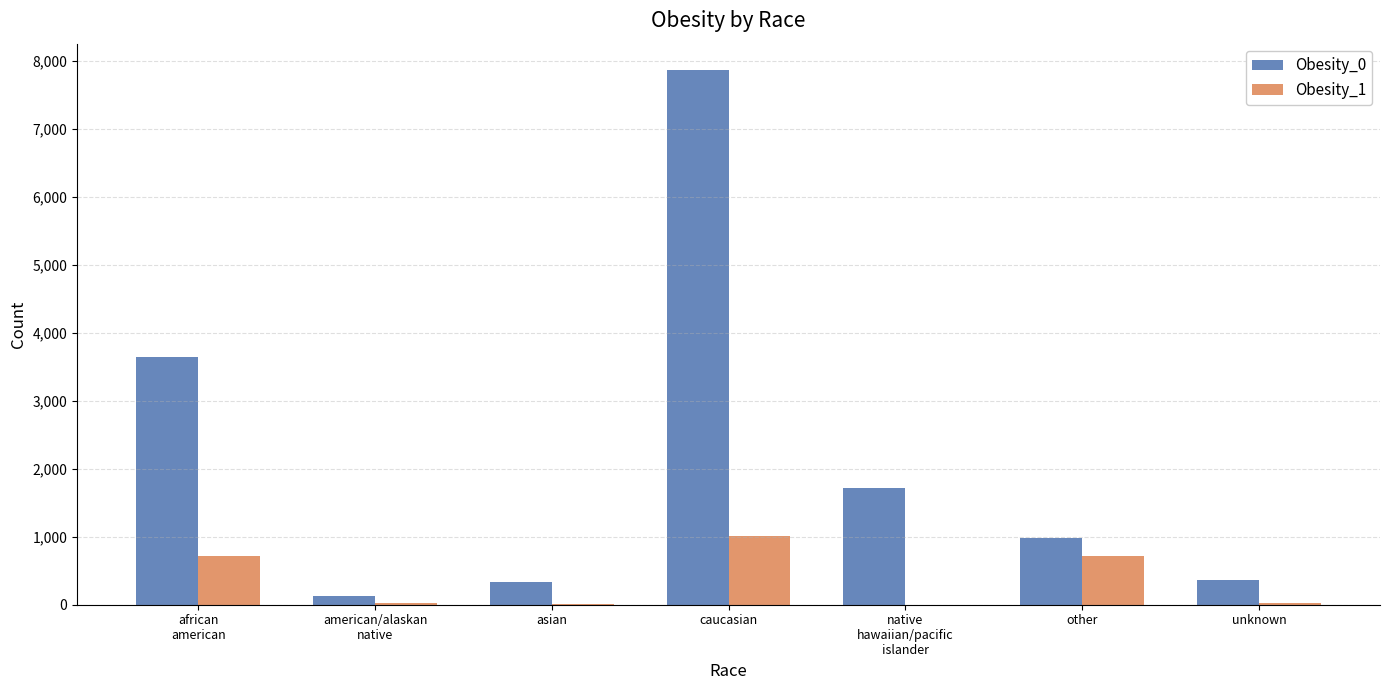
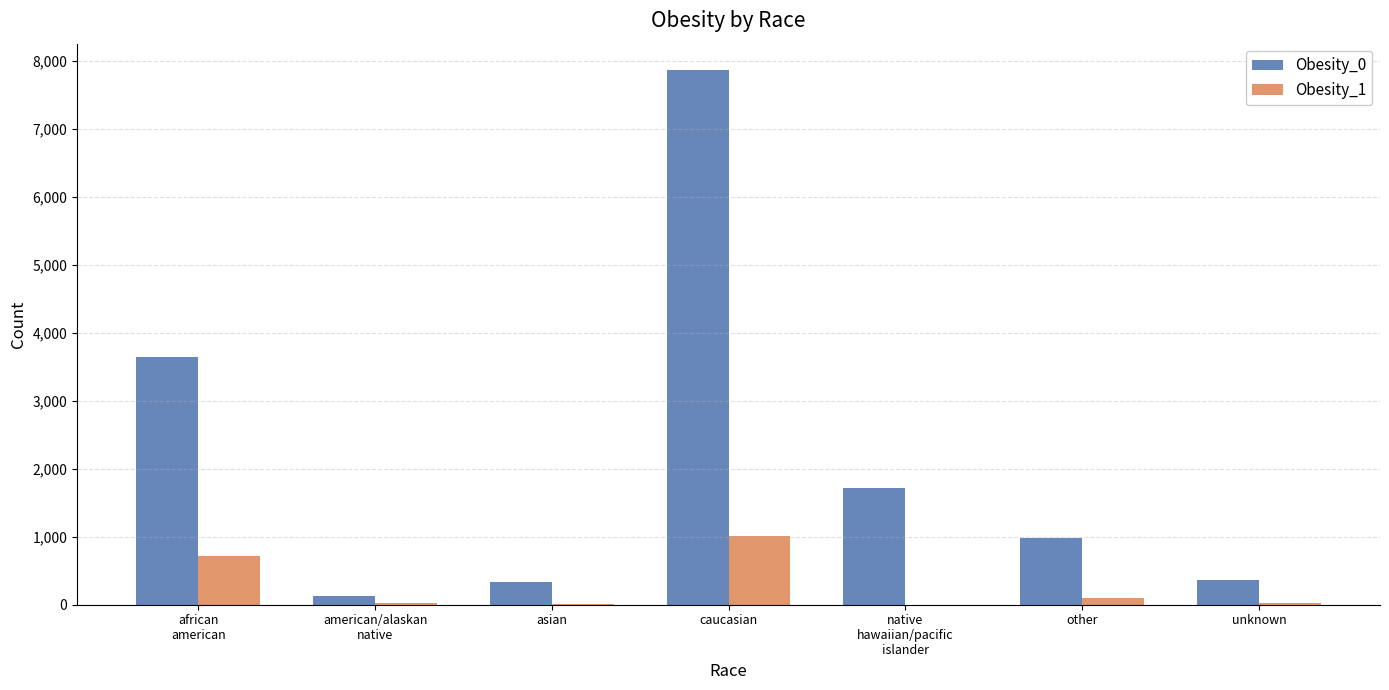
Obesity_1, other: 700 -> 100
